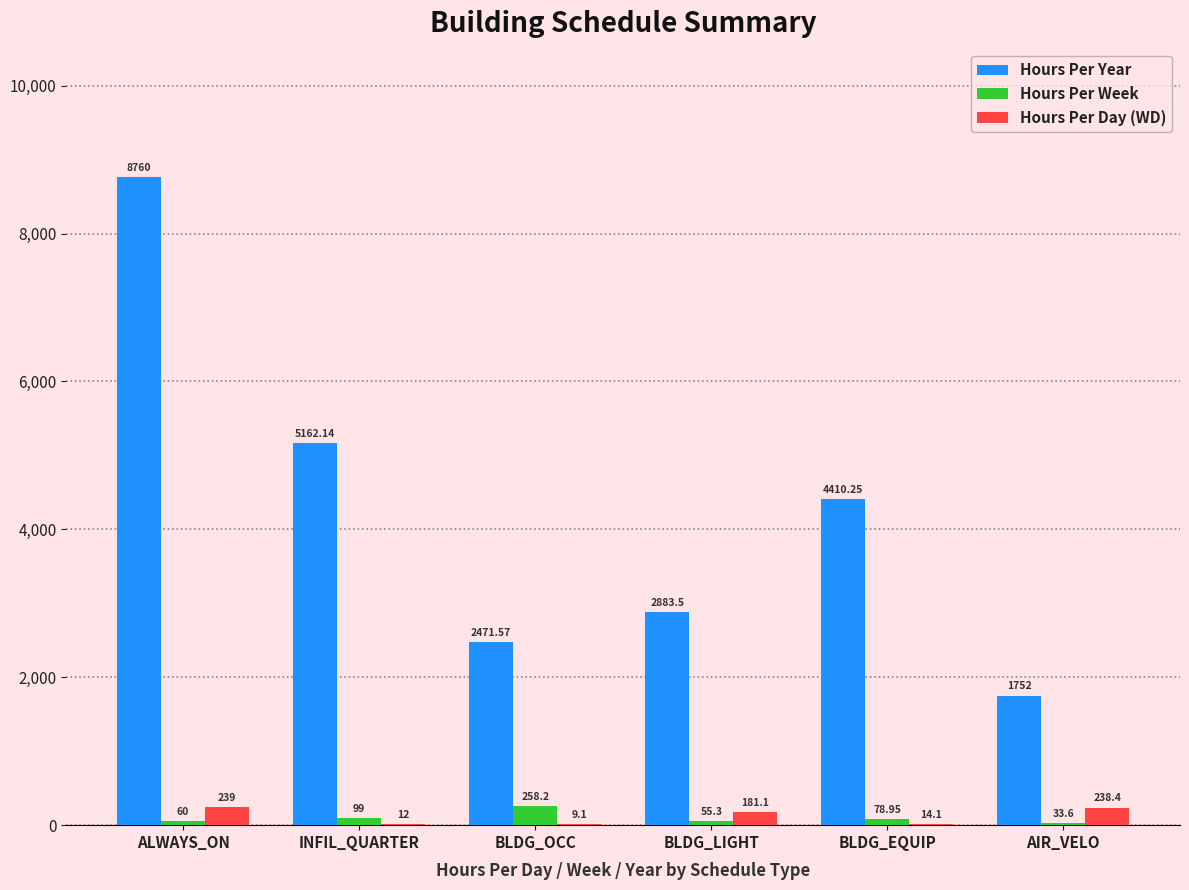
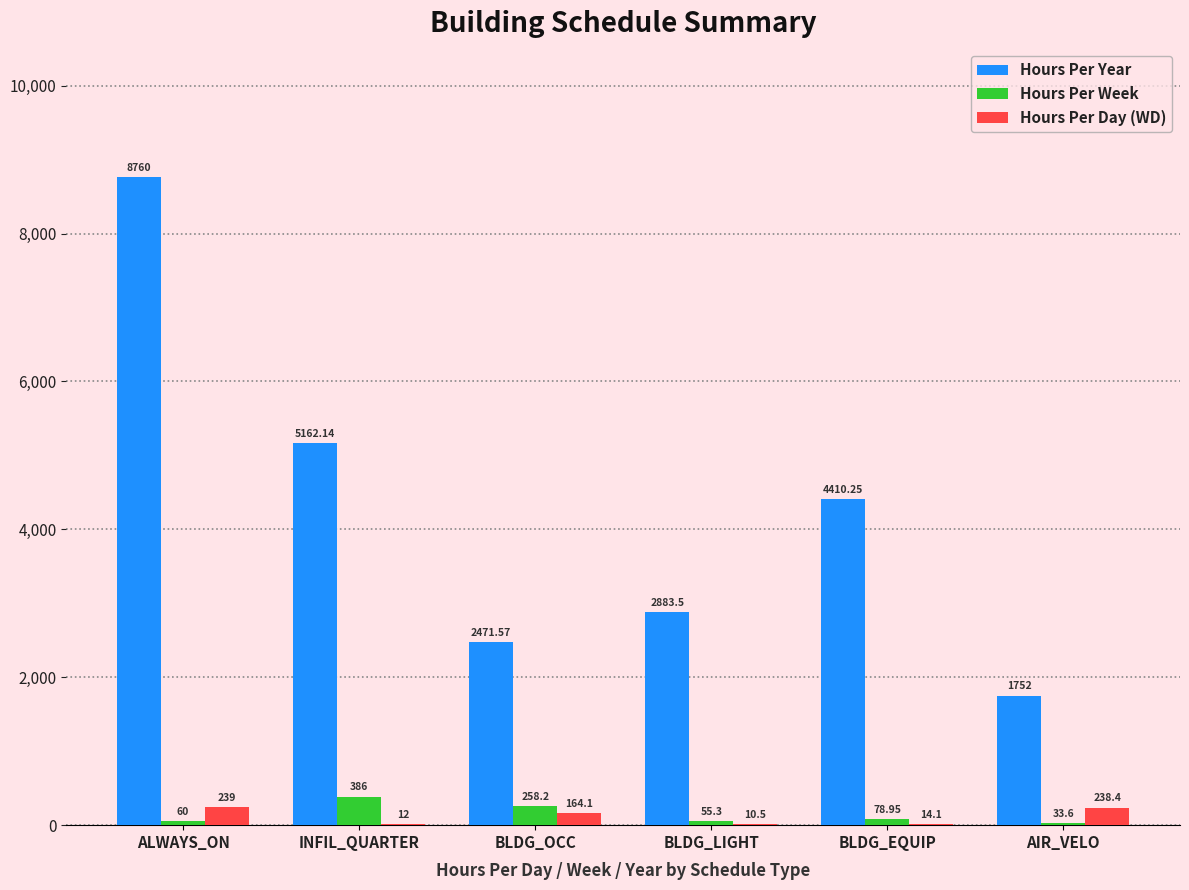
Hours Per Week, INFIL_QUARTER: 99 -> 386
Hours Per Day (WD), BLDG_OCC: 9.1 -> 164.1
Hours Per Day (WD), BLDG_LIGHT: 181.1 -> 10.5
